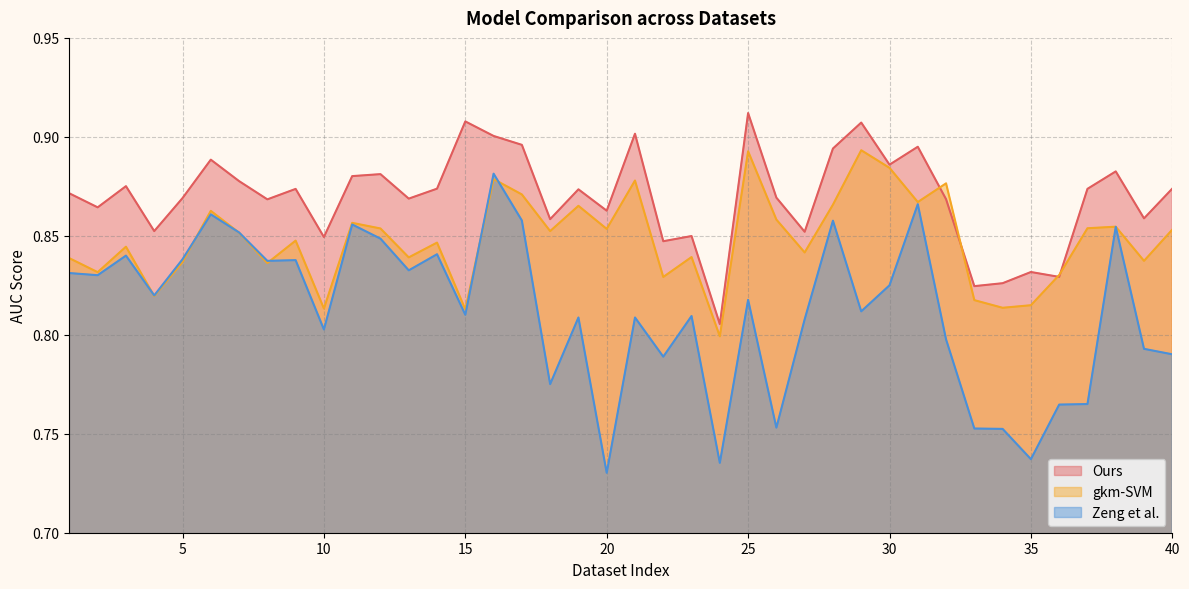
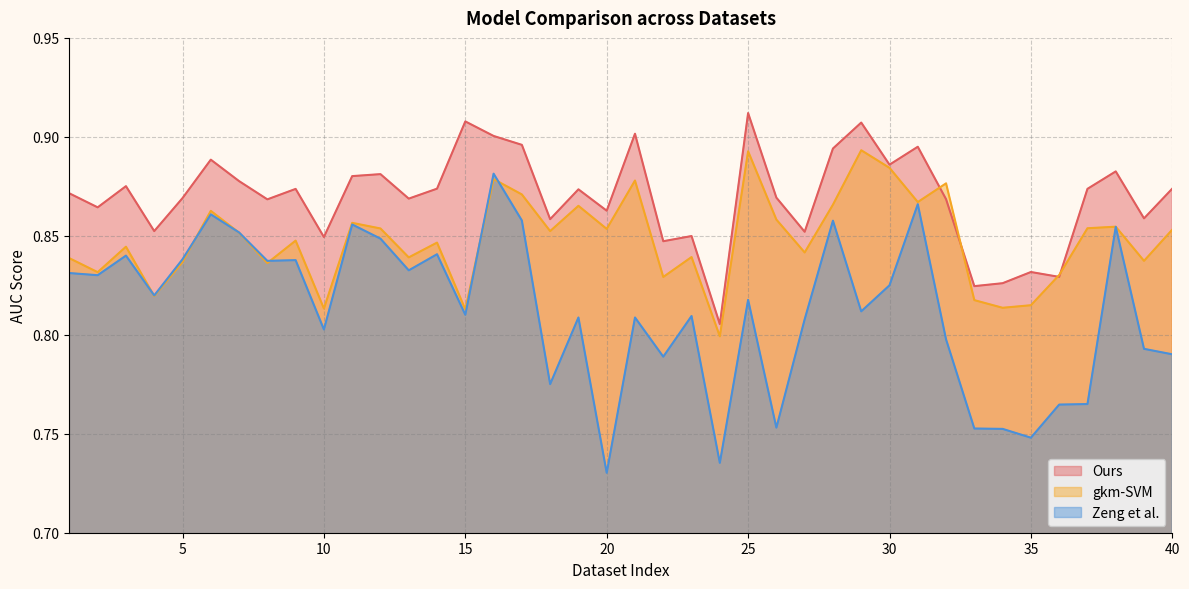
Zeng et al., 35: 0.737 -> 0.748
